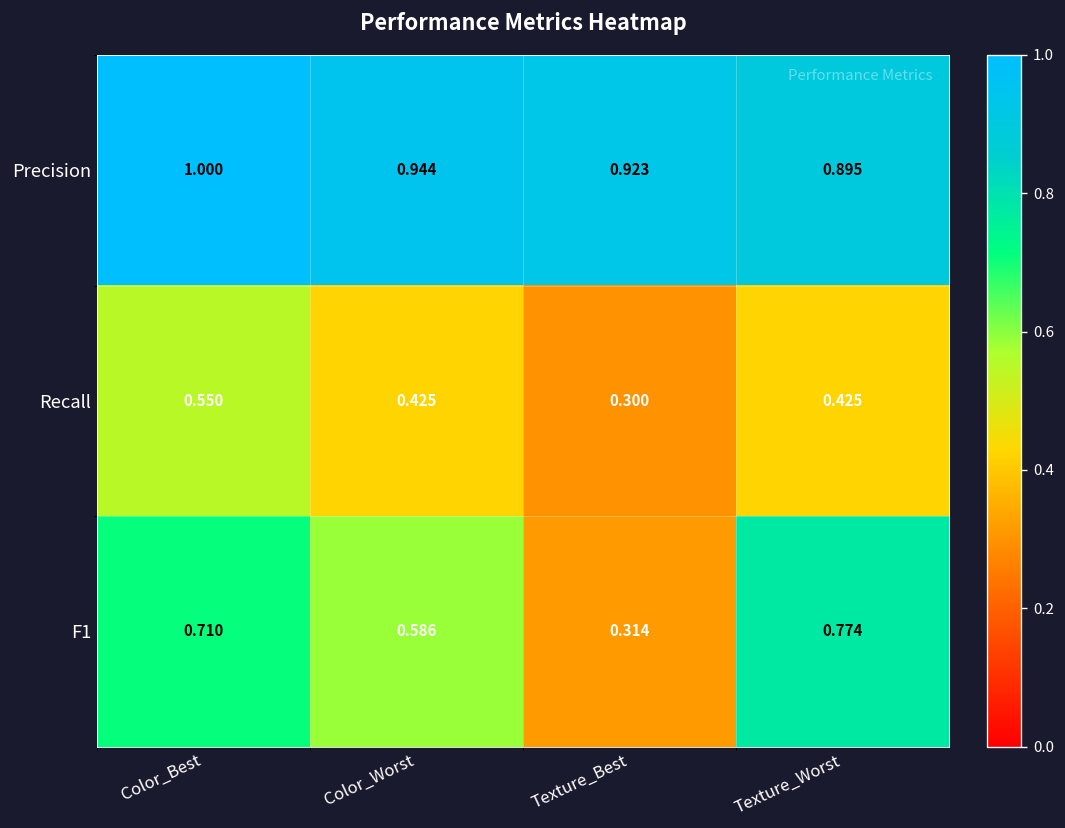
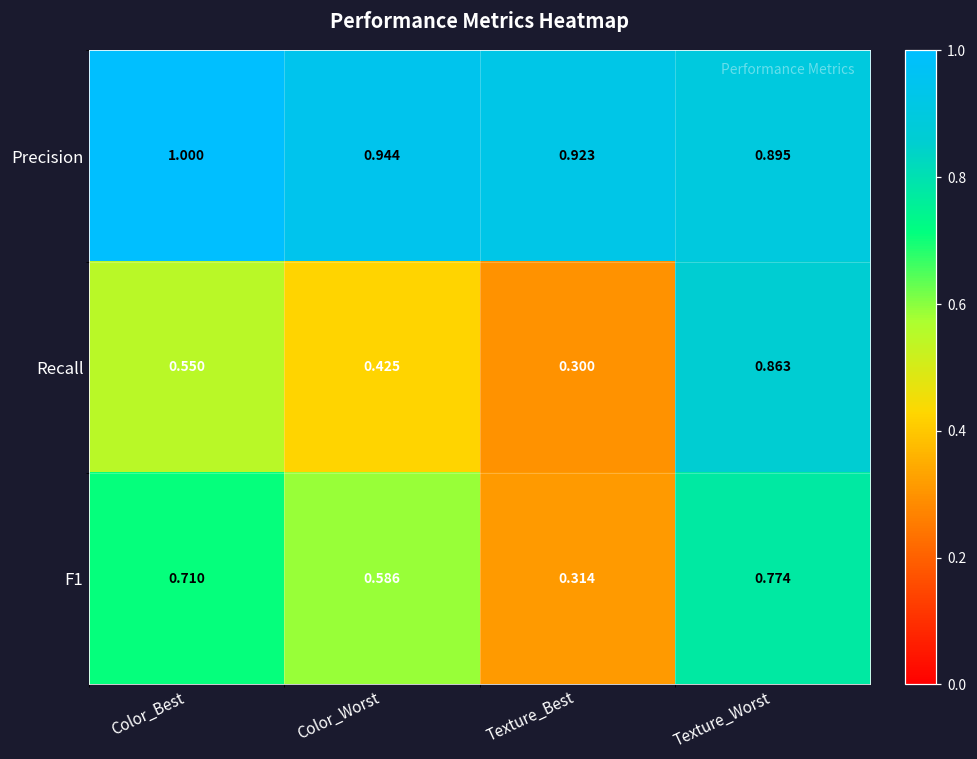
Recall, Texture_Worst: 0.425 -> 0.863
